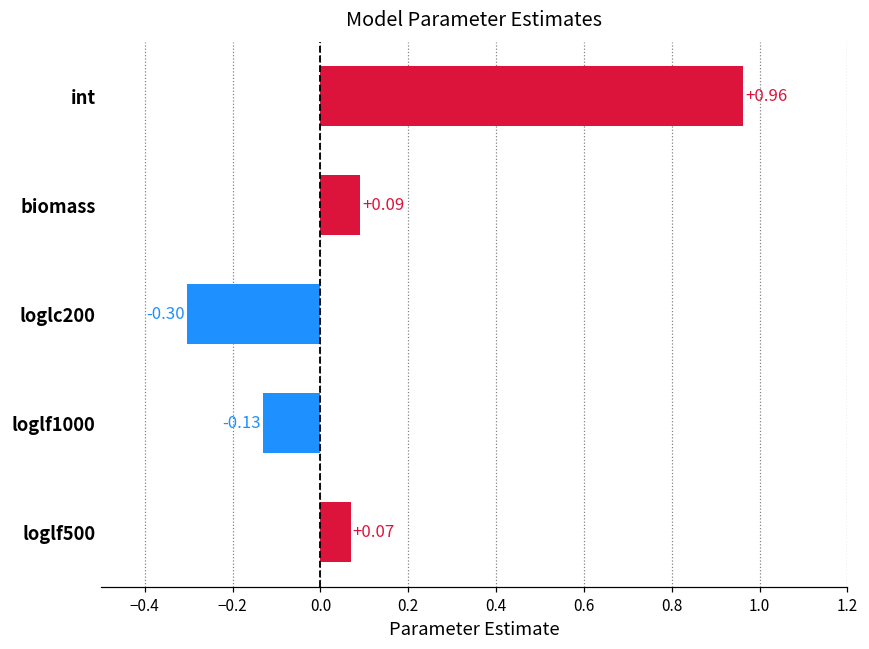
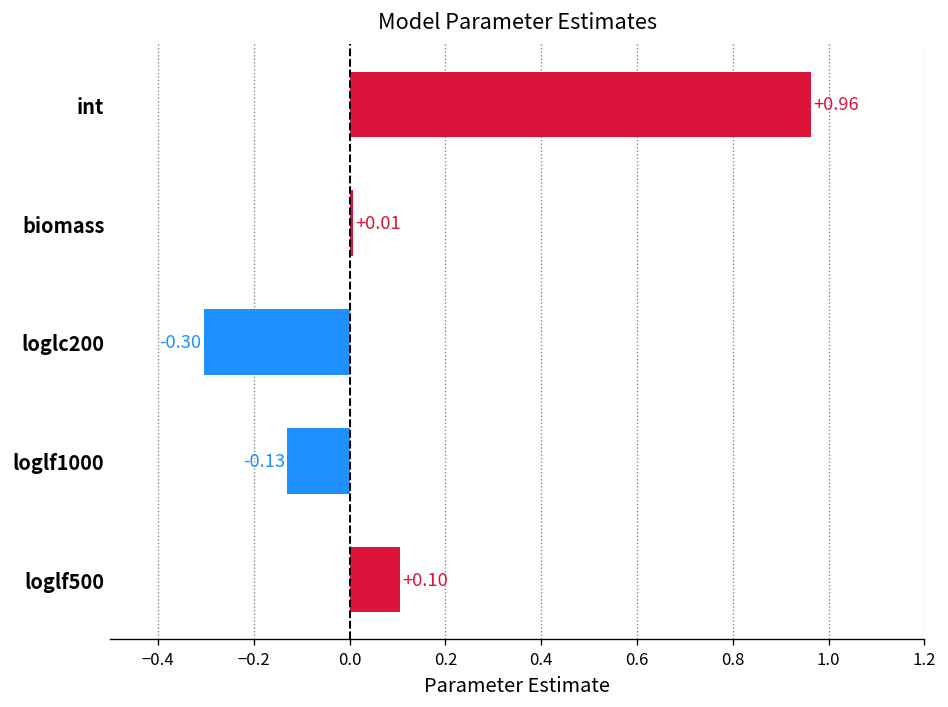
biomass: +0.09 -> +0.01
loglf500: +0.07 -> +0.10
